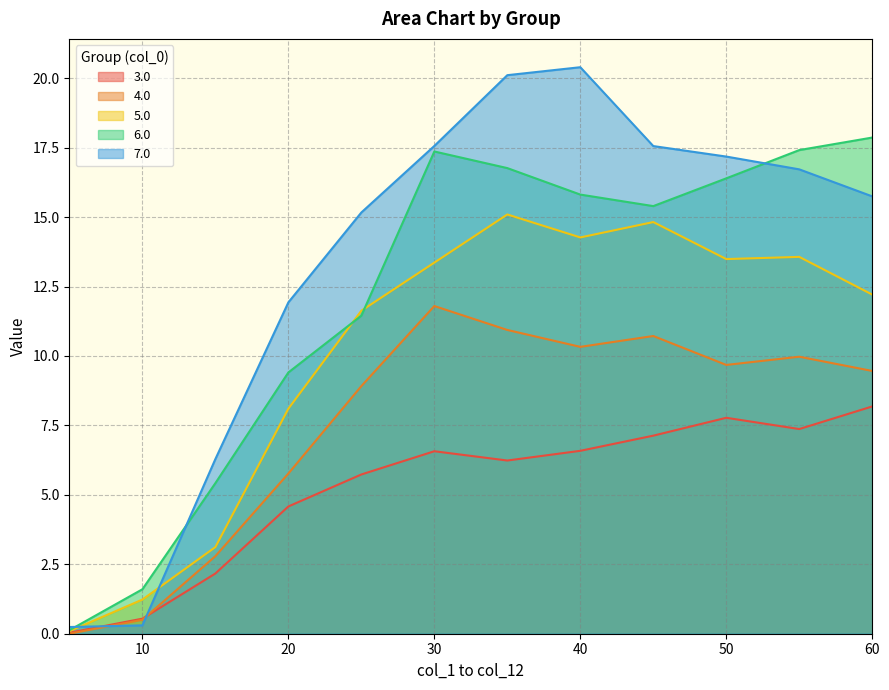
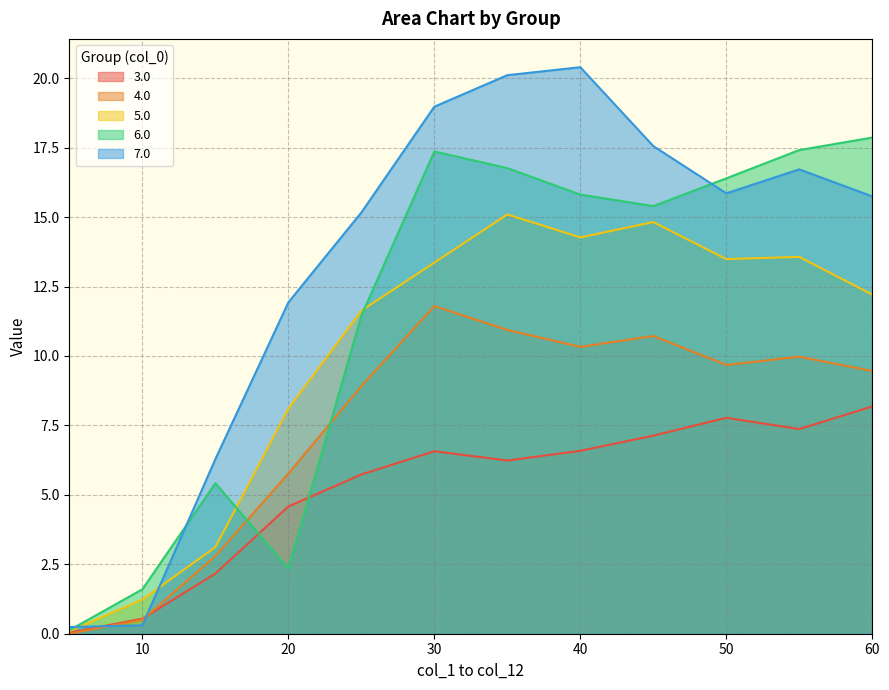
6.0, 20: 9.4 -> 2.3
7.0, 30: 17.6 -> 19.0
7.0, 50: 17.2 -> 15.9
